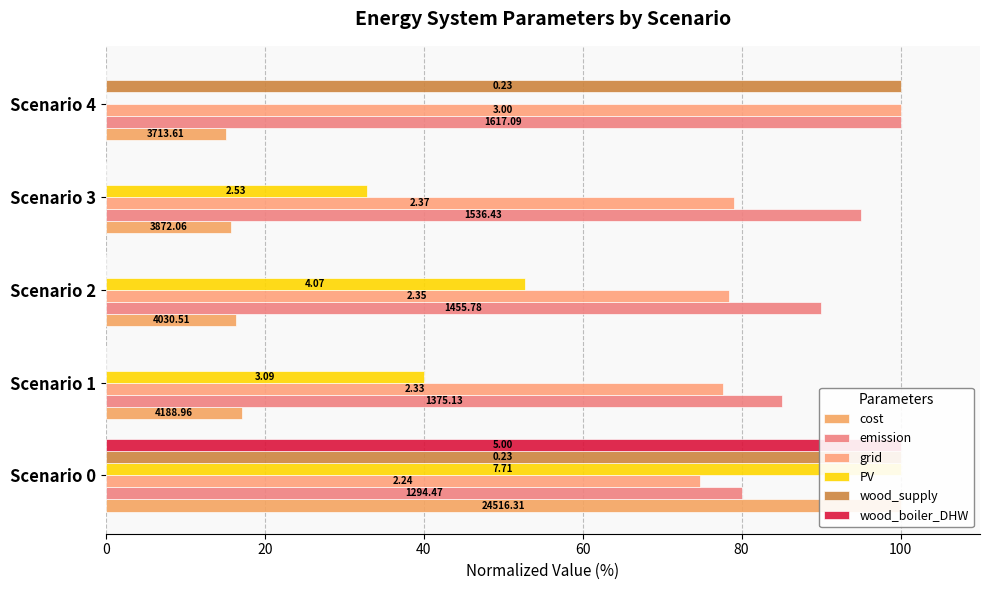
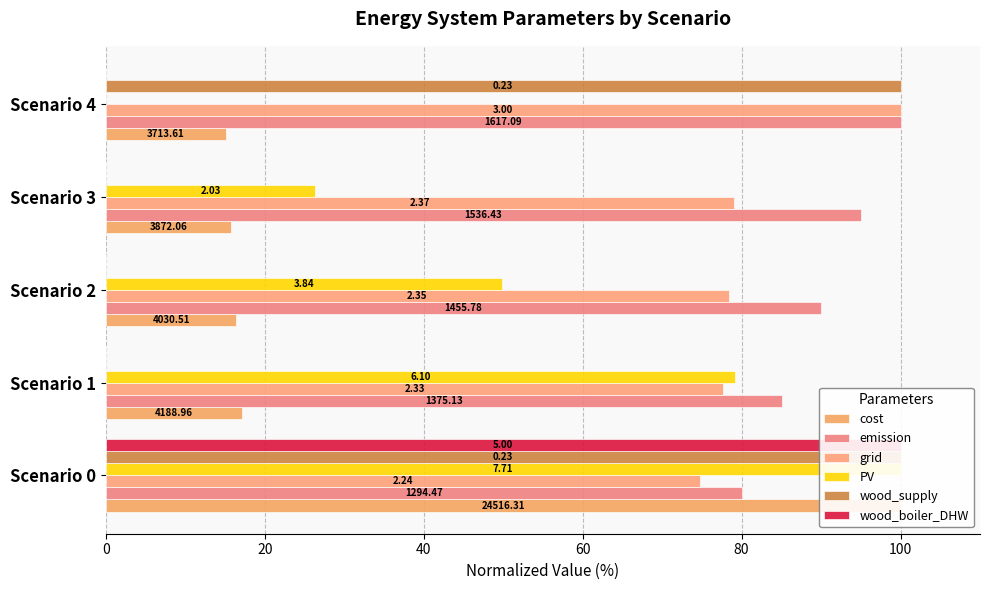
PV, Scenario 3: 2.53 -> 2.03
PV, Scenario 2: 4.07 -> 3.84
PV, Scenario 1: 3.09 -> 6.10
